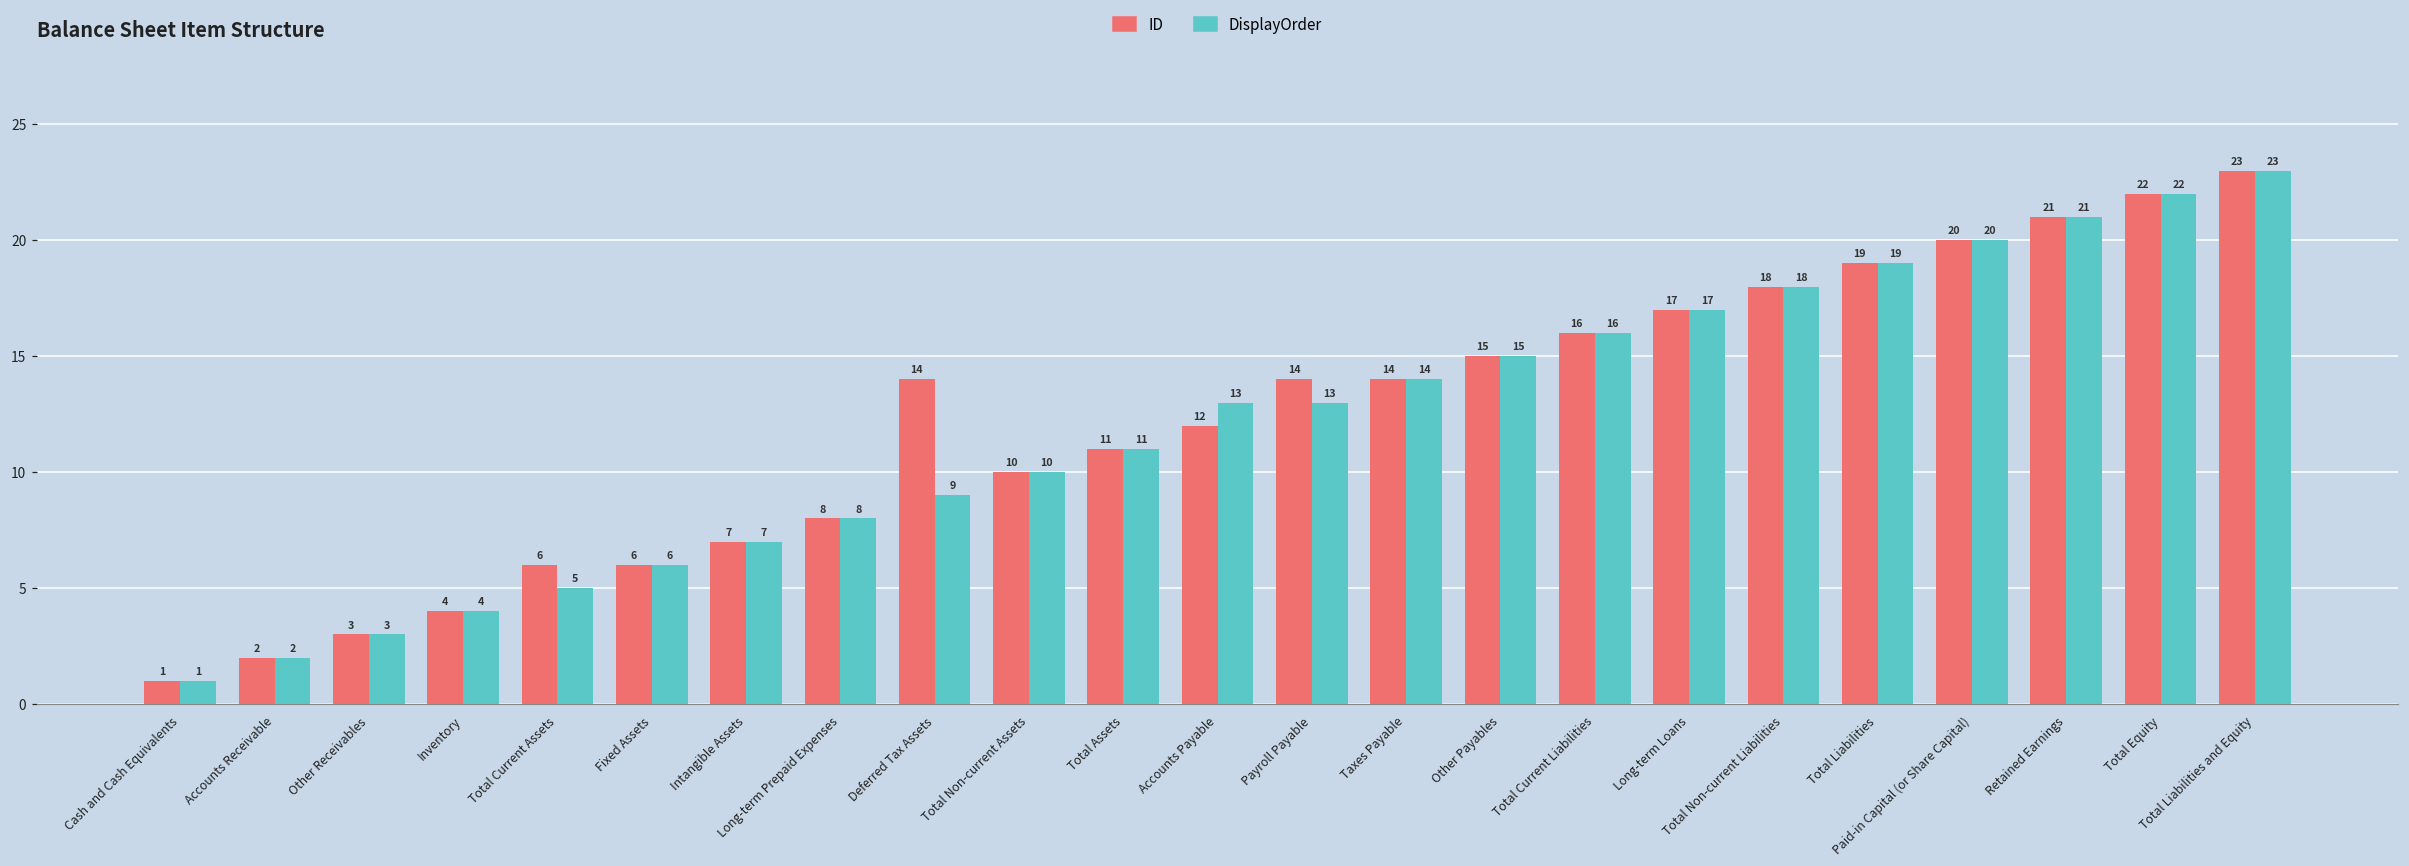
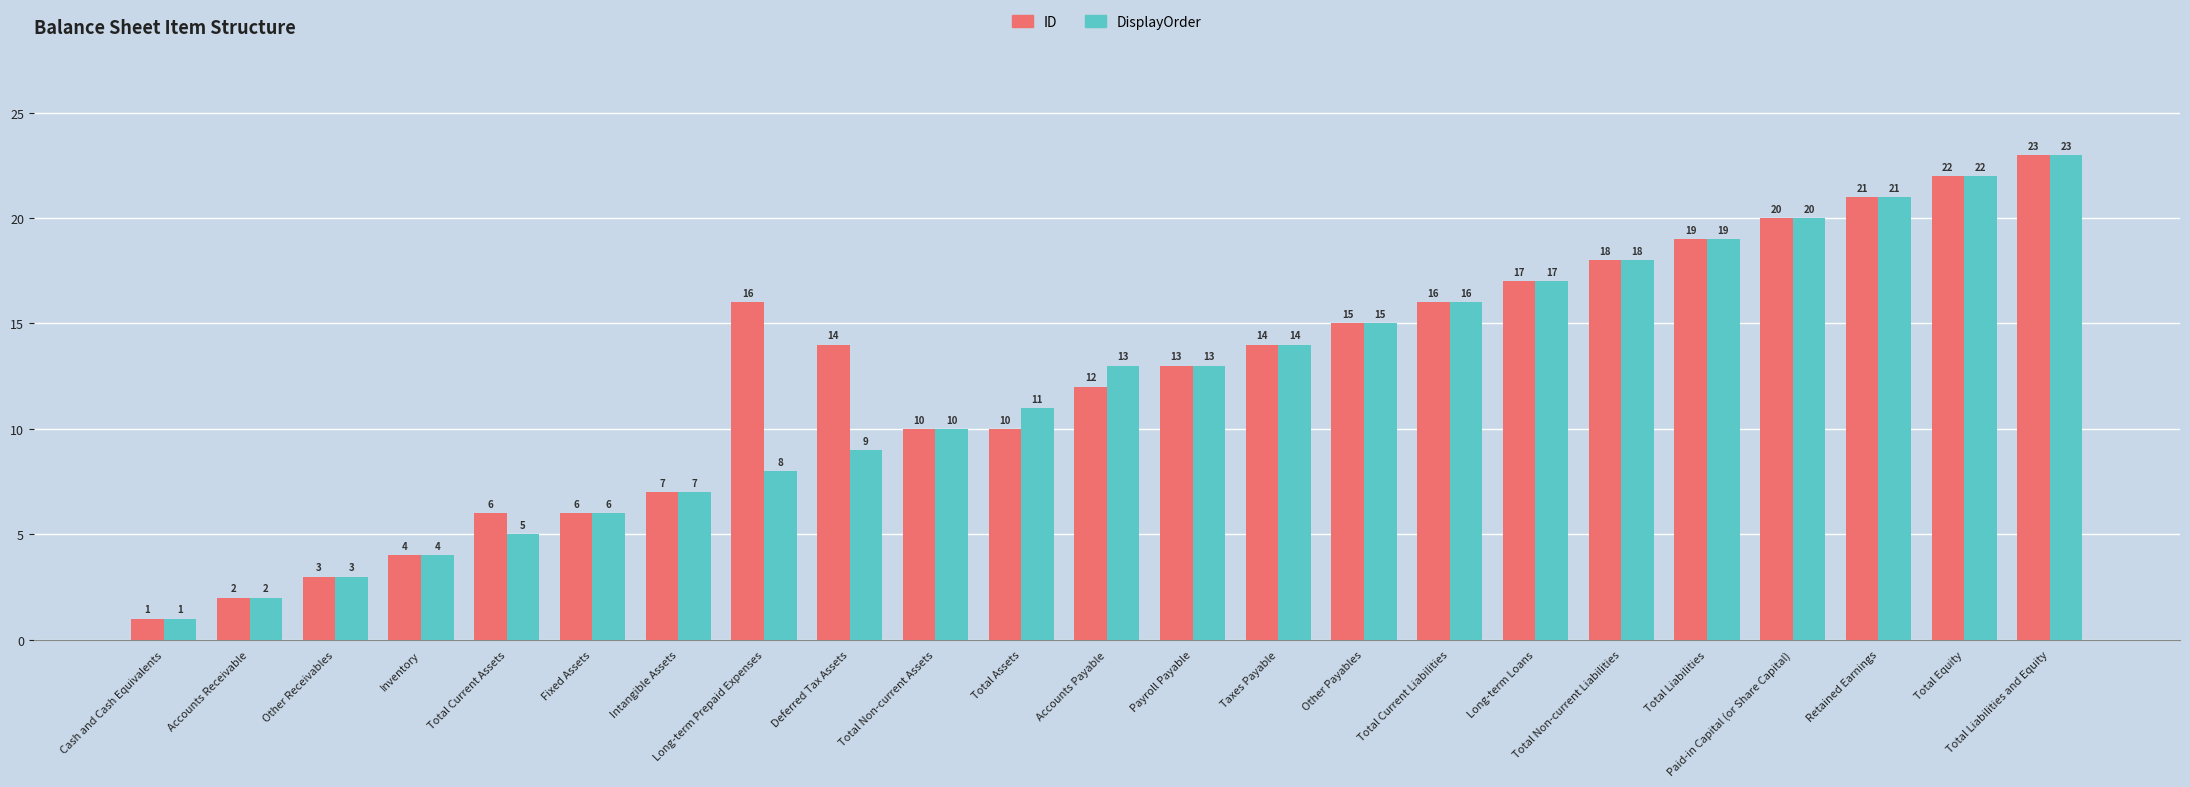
ID, Long-term Prepaid Expenses: 8 -> 16
ID, Total Assets: 11 -> 10
ID, Payroll Payable: 14 -> 13
